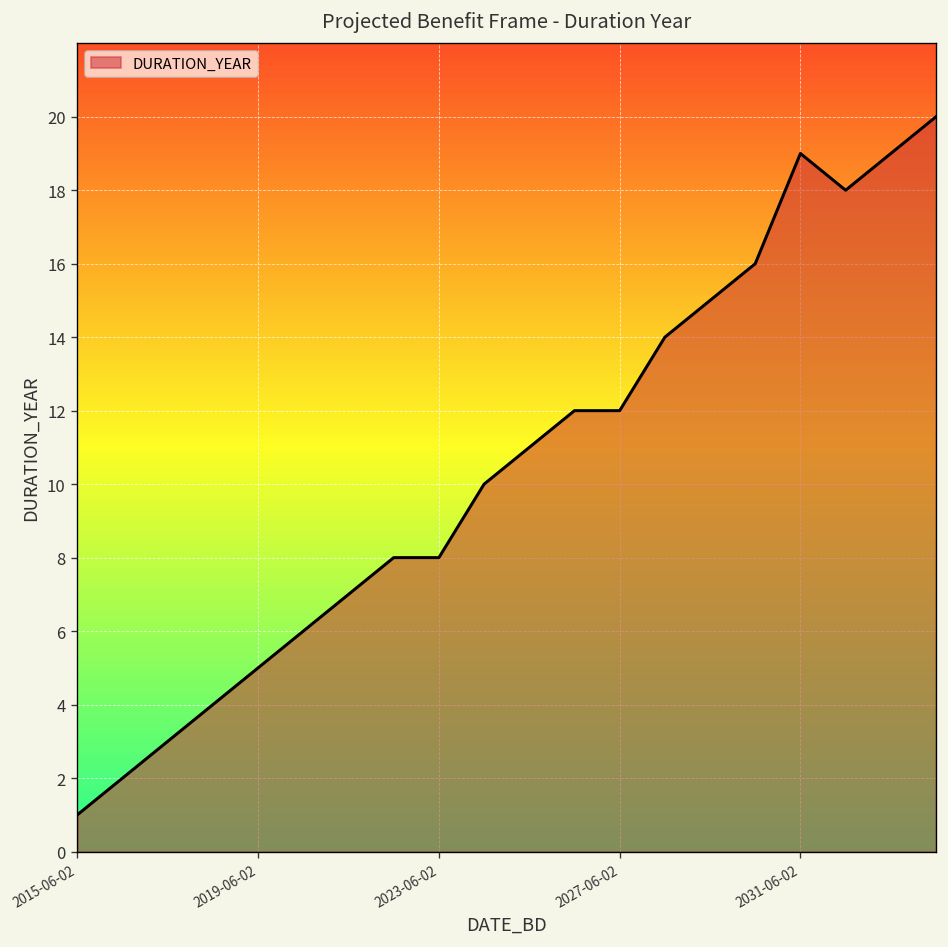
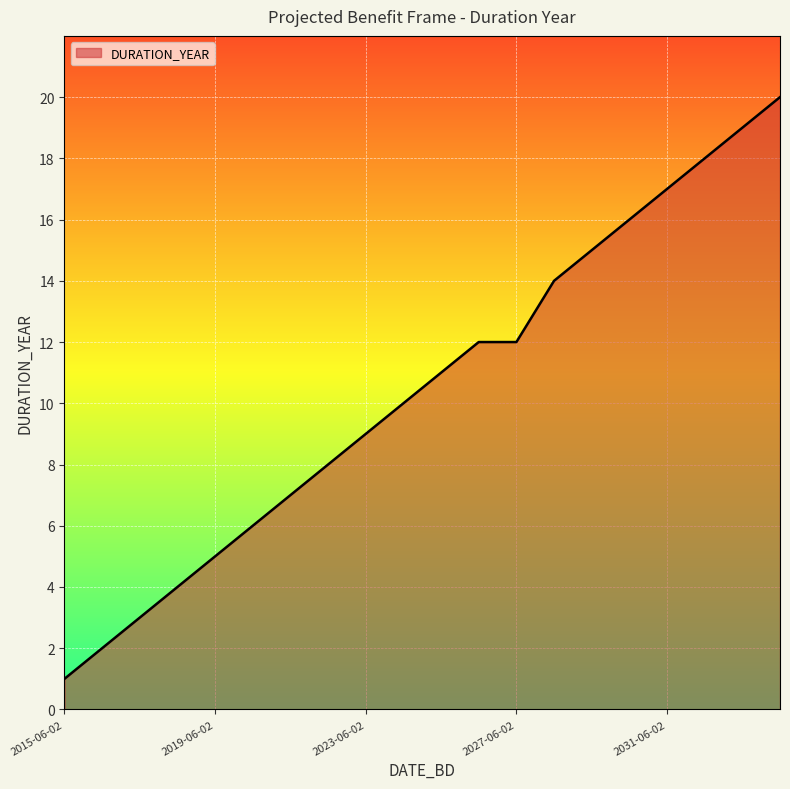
2023-06-02: 8 -> 9
2031-06-02: 19 -> 17
